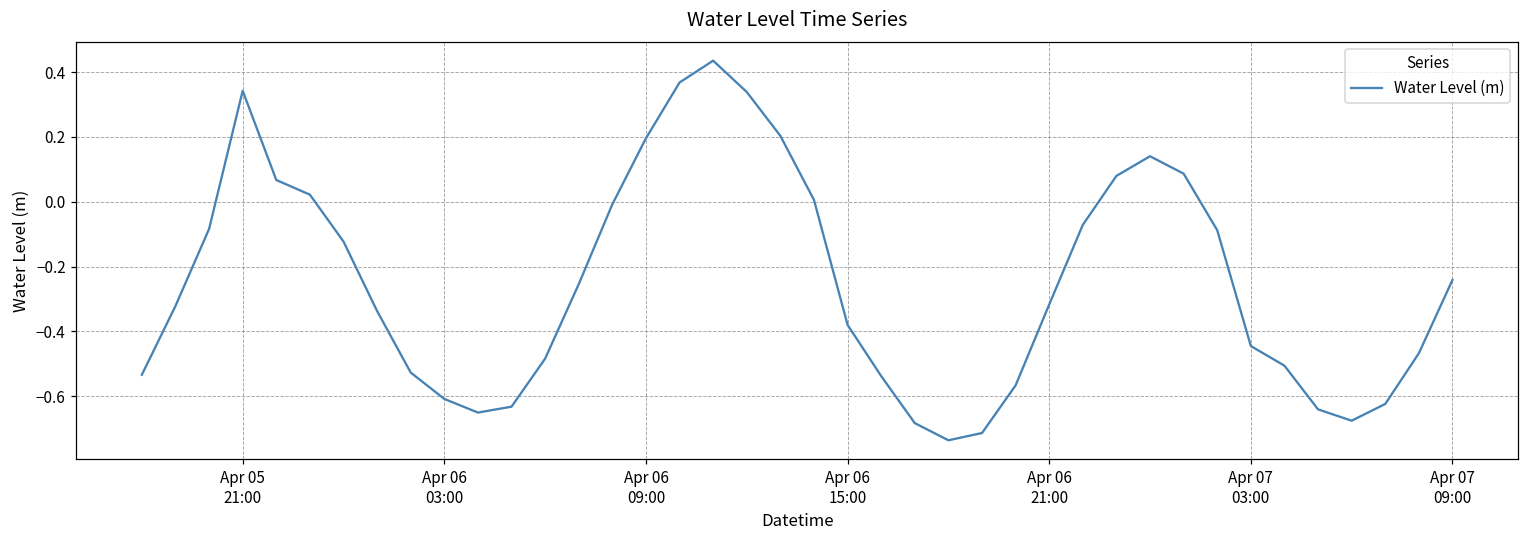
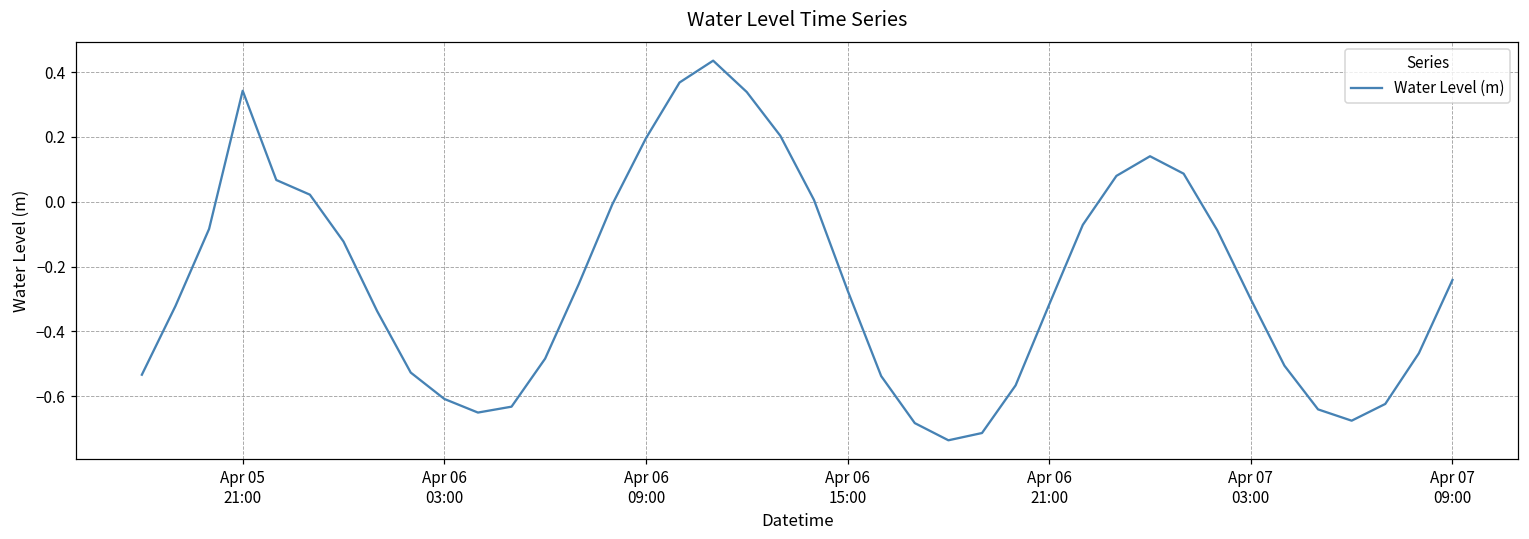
Apr 06 15:00: -0.38 -> -0.27
Apr 07 03:00: -0.45 -> -0.30
